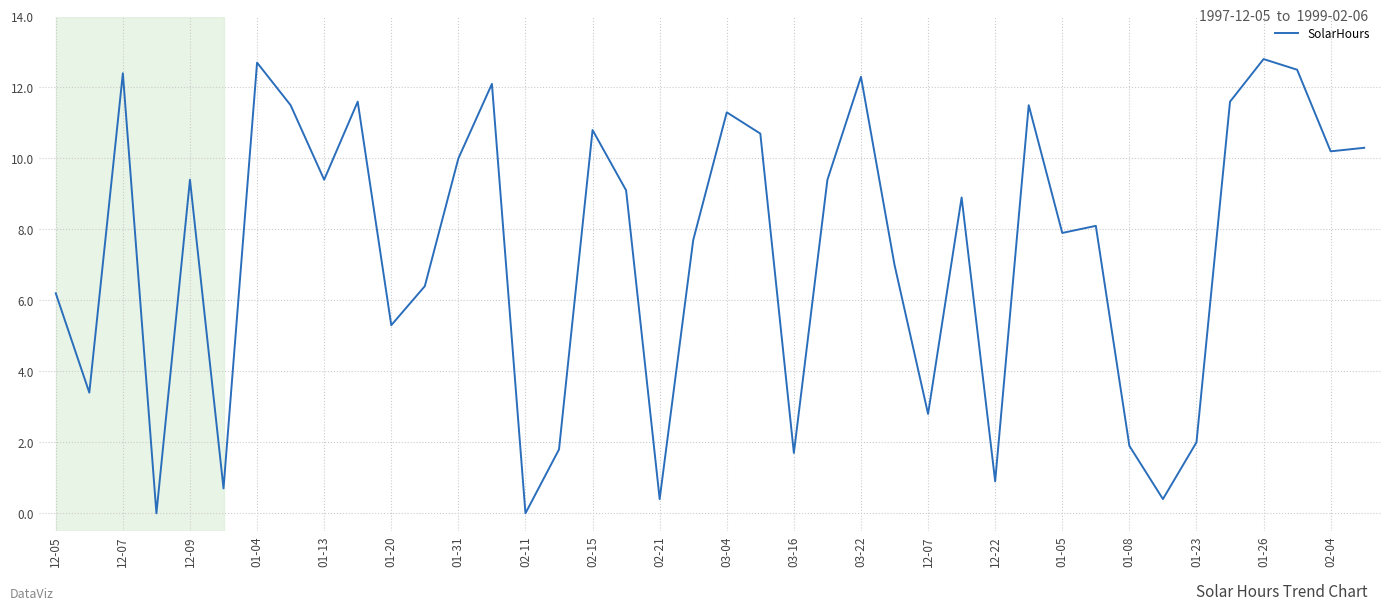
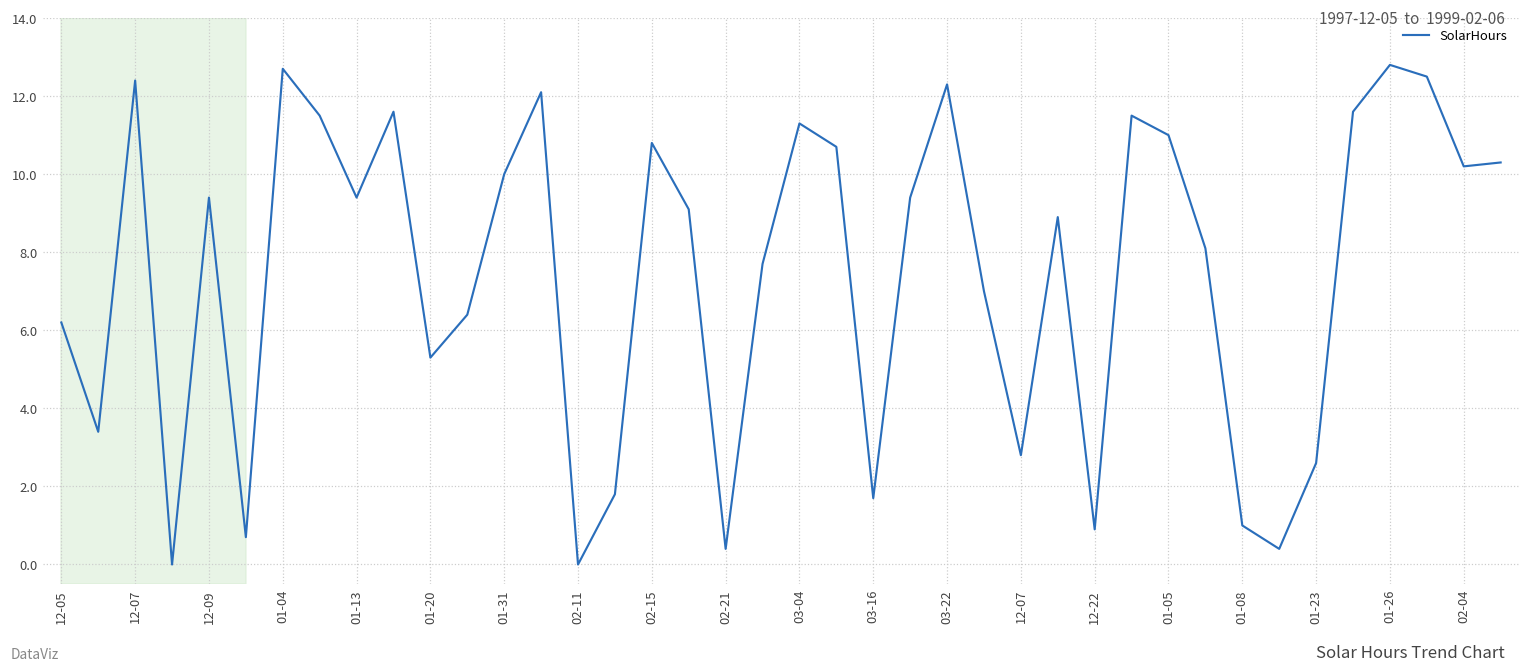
01-05: 7.9 -> 11.0
01-08: 1.9 -> 1.0
01-23: 2.0 -> 2.6
